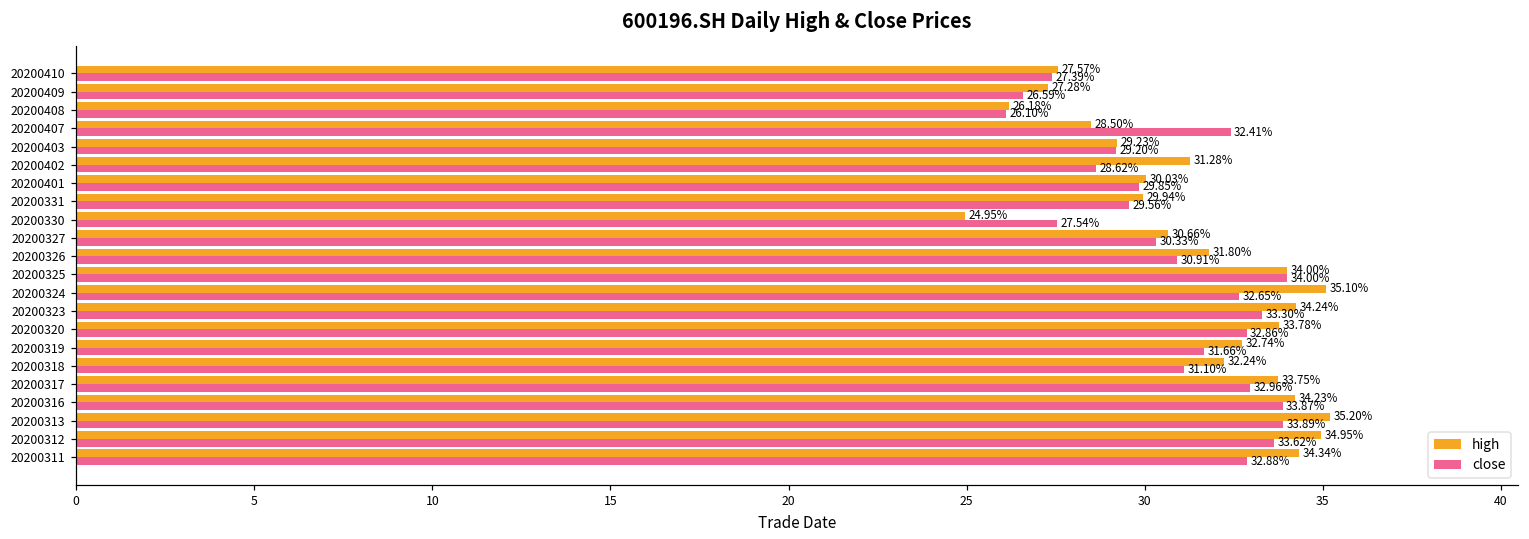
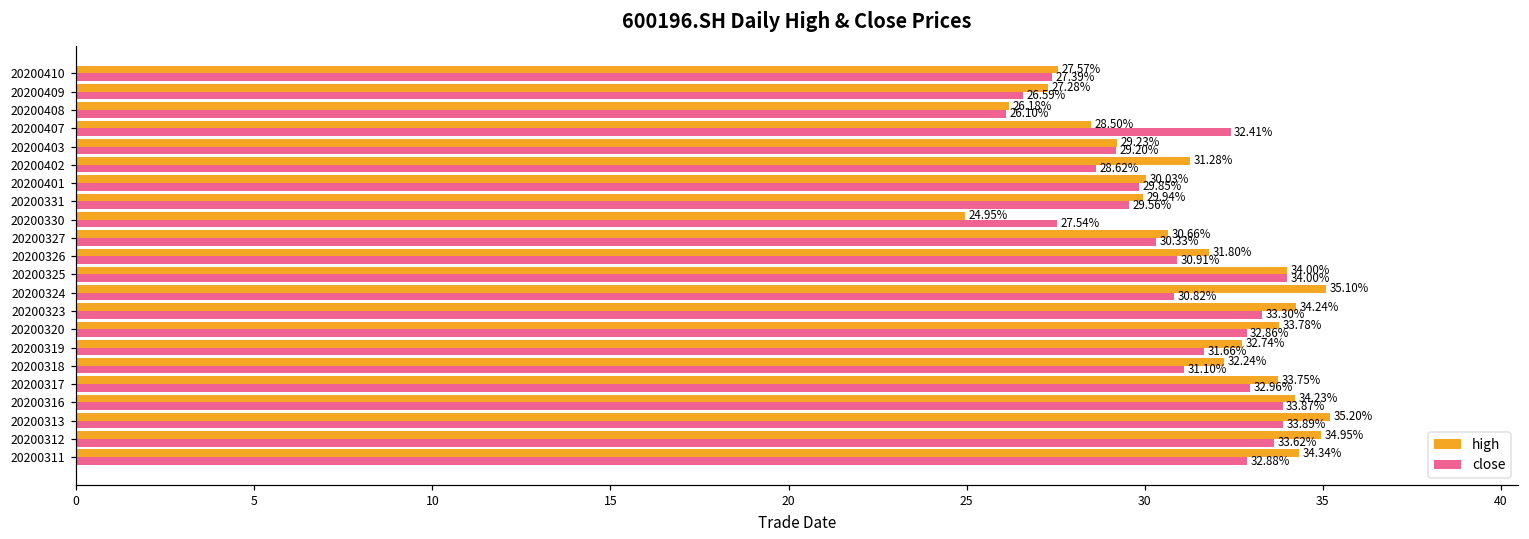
close, 20200324: 32.65% -> 30.82%
